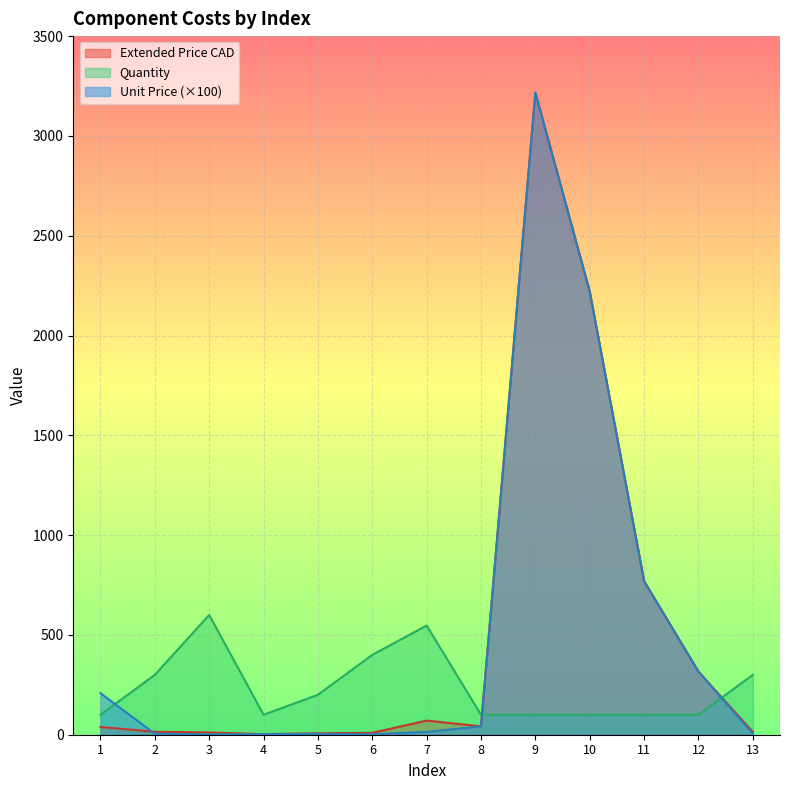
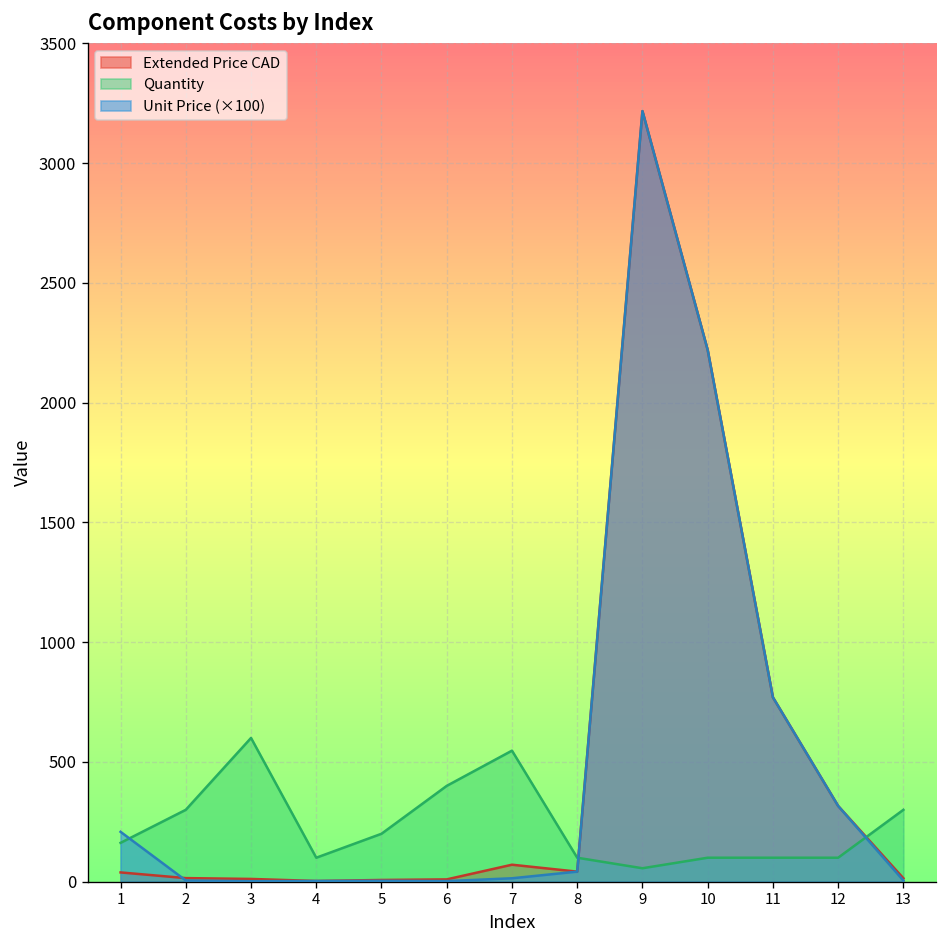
Quantity, 1: 100 -> 160
Quantity, 9: 100 -> 60
